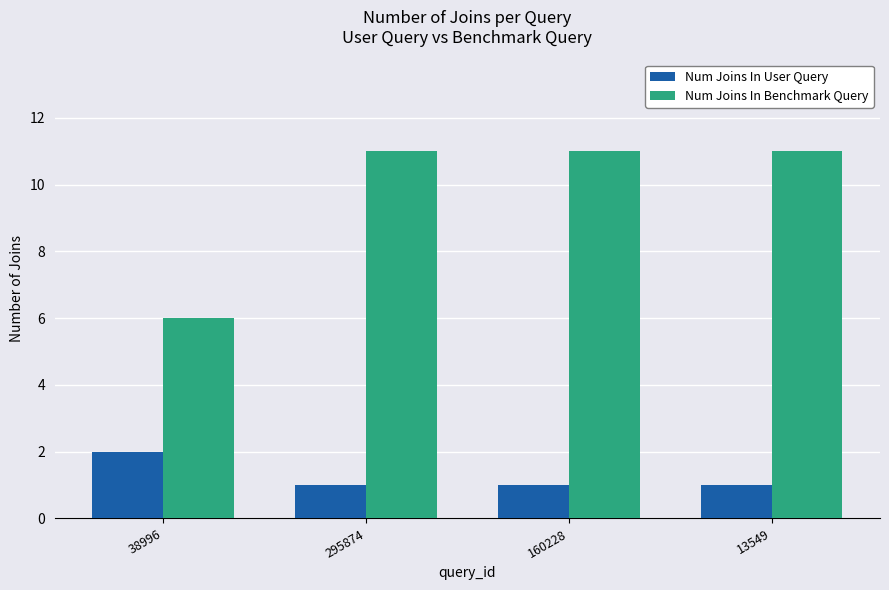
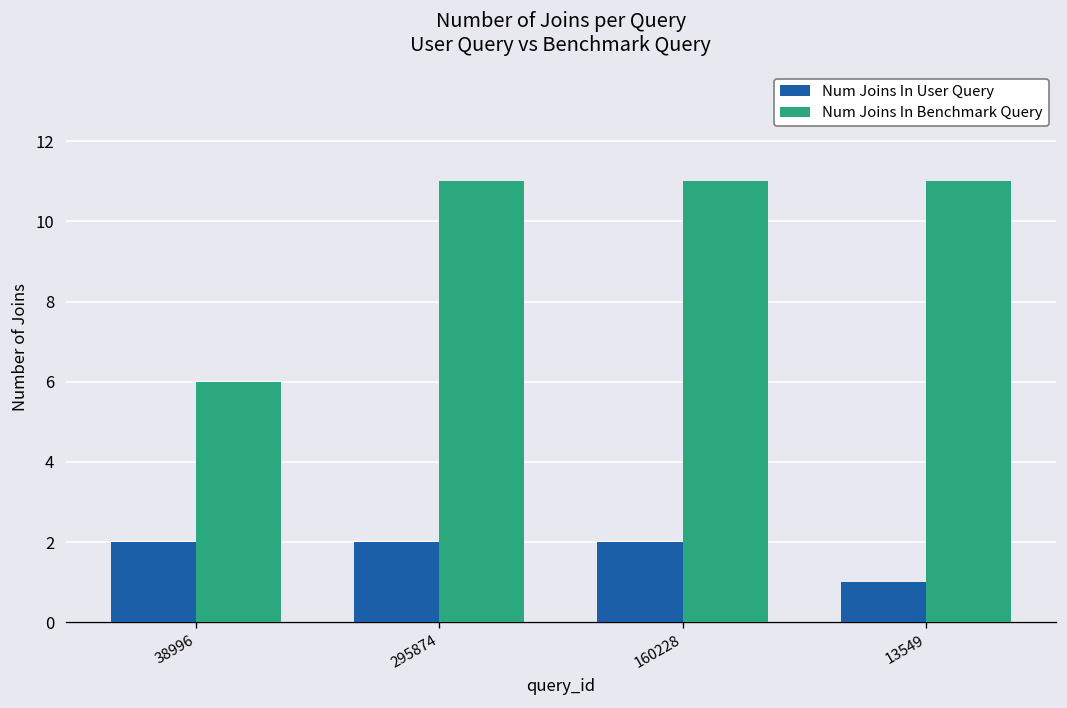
Num Joins In User Query, 295874: 1 -> 2
Num Joins In User Query, 160228: 1 -> 2
